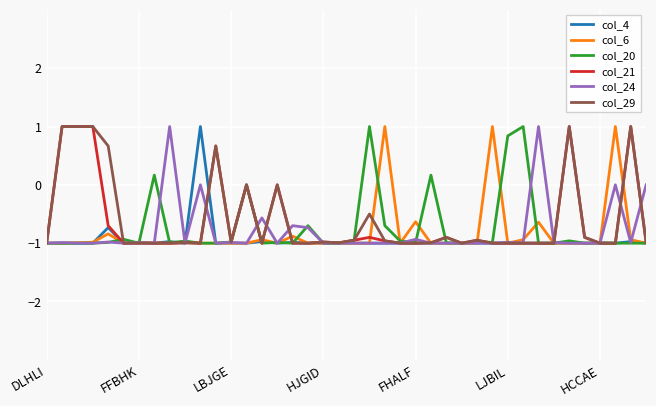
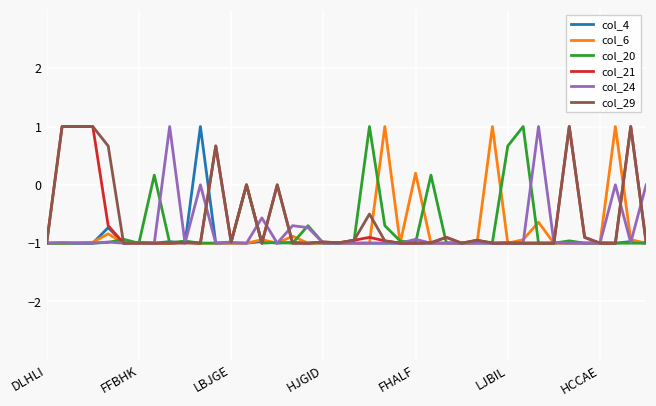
col_6, FHALF: -0.6 -> 0.2
col_20, LJBIL: 0.8 -> 0.7
